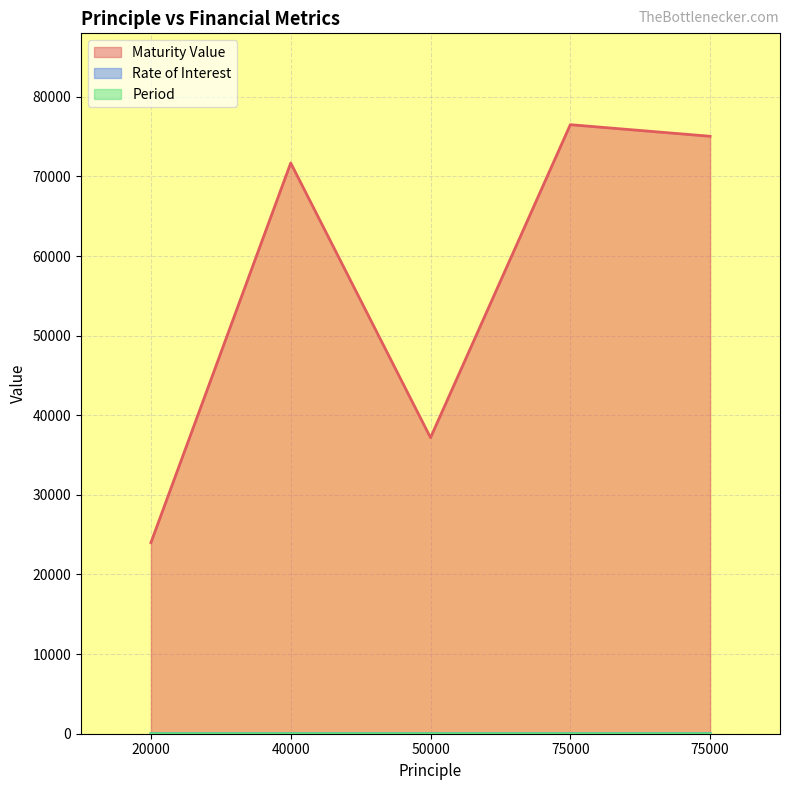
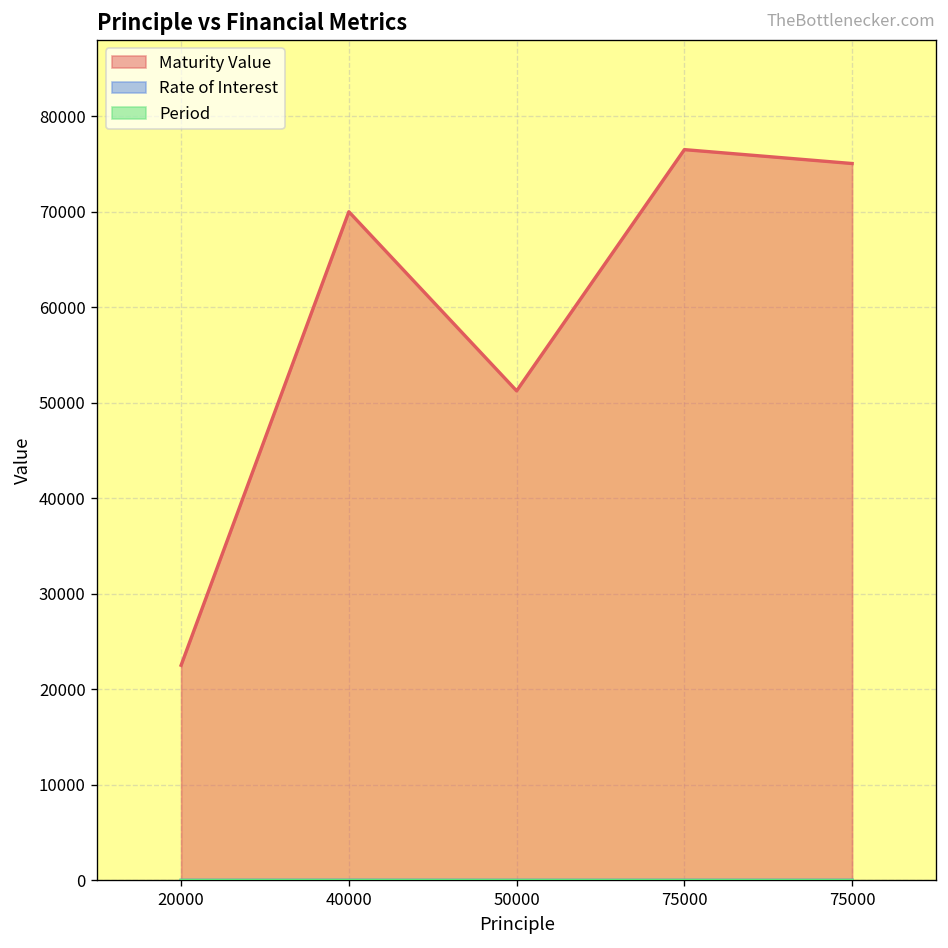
Maturity Value, 20000: 24000 -> 23000
Maturity Value, 40000: 72000 -> 70000
Maturity Value, 50000: 37000 -> 51000
